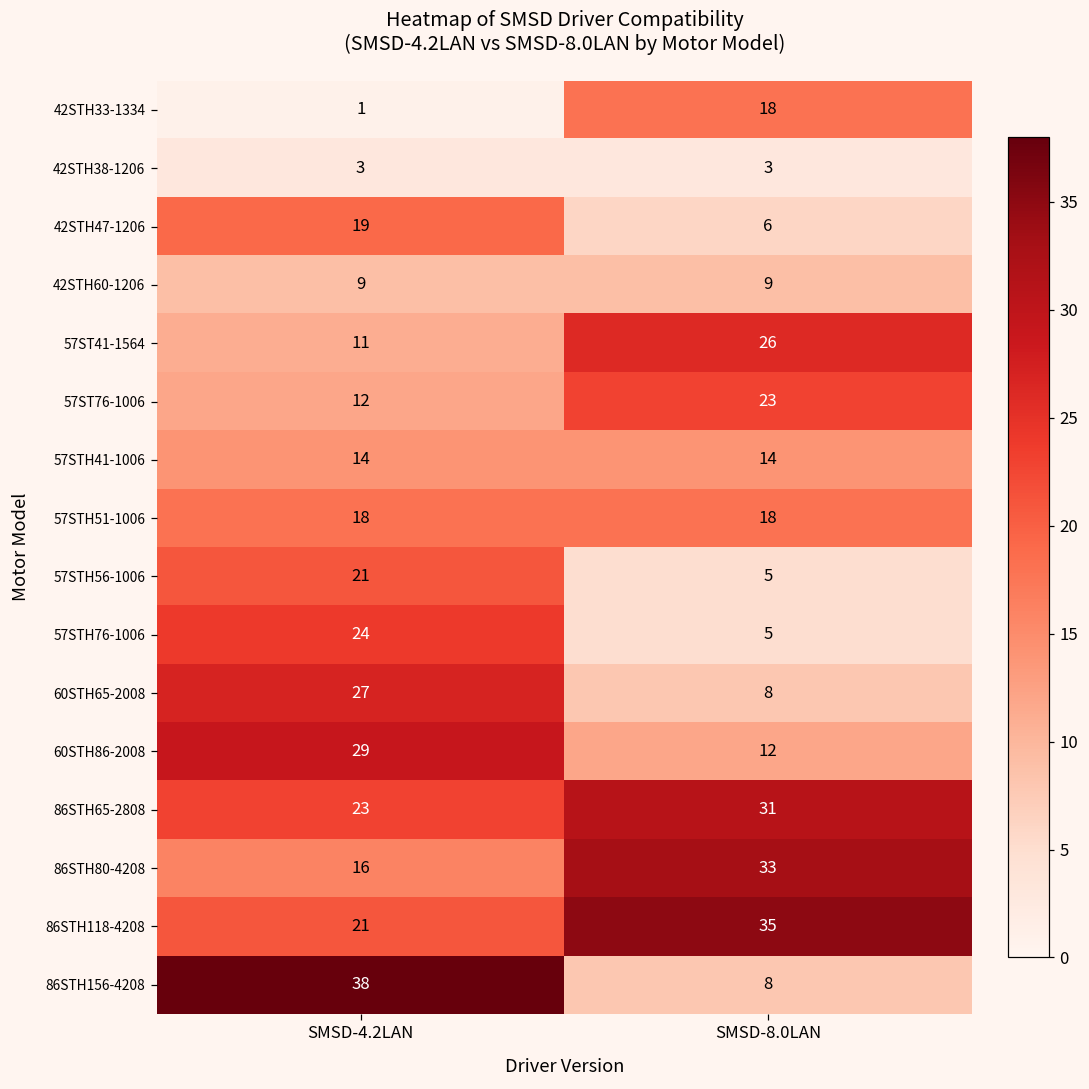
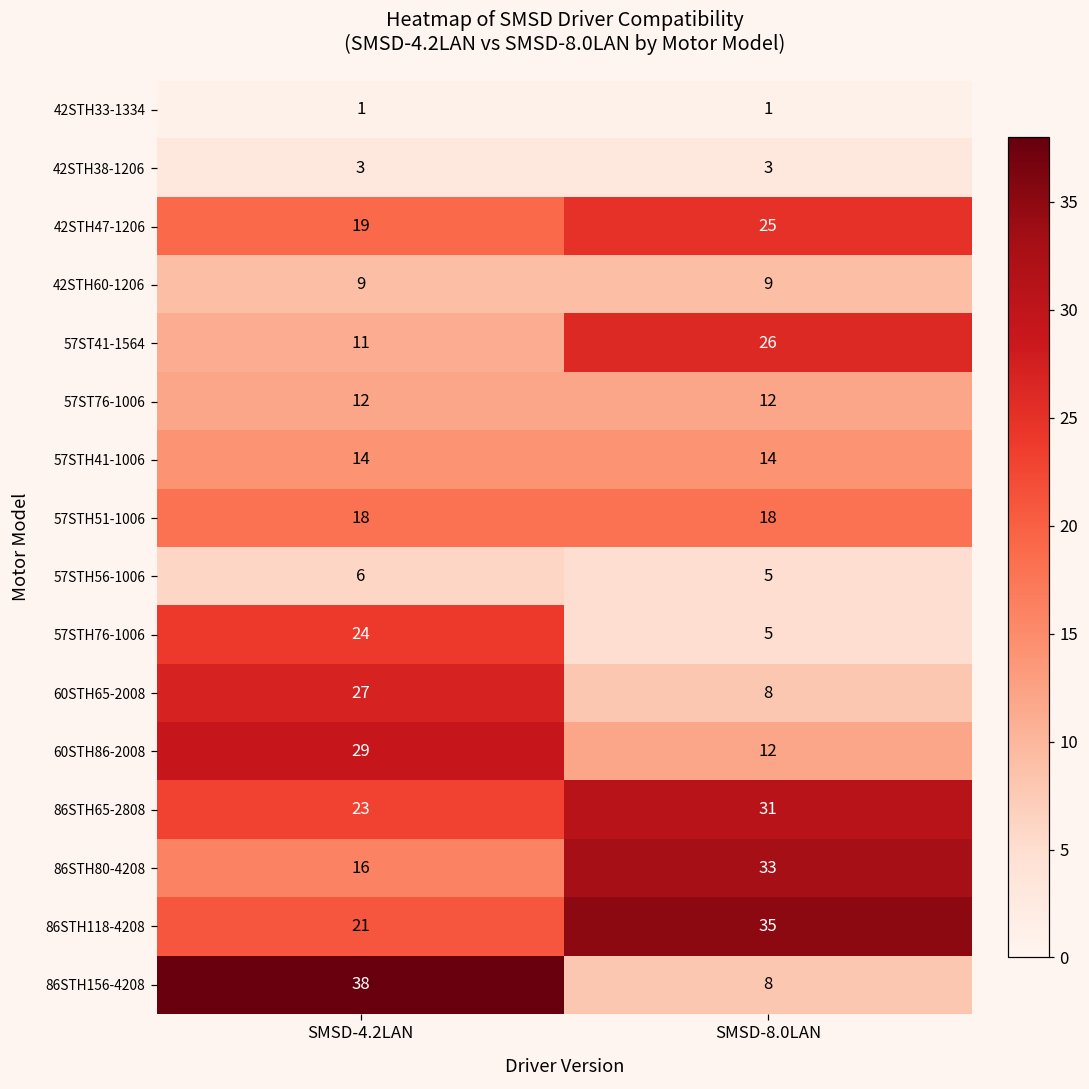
42STH33-1334, SMSD-8.0LAN: 18 -> 1
42STH47-1206, SMSD-8.0LAN: 6 -> 25
57ST76-1006, SMSD-8.0LAN: 23 -> 12
57STH56-1006, SMSD-4.2LAN: 21 -> 6
